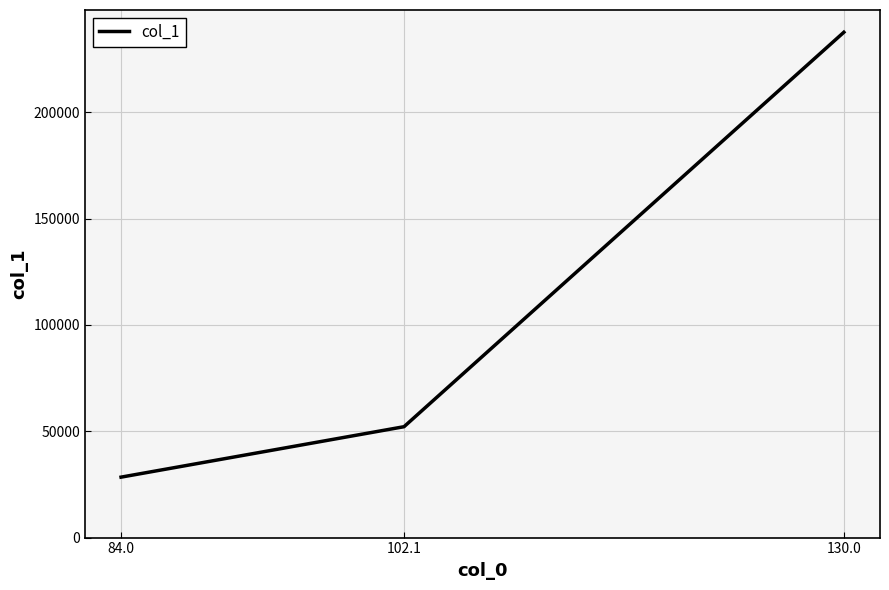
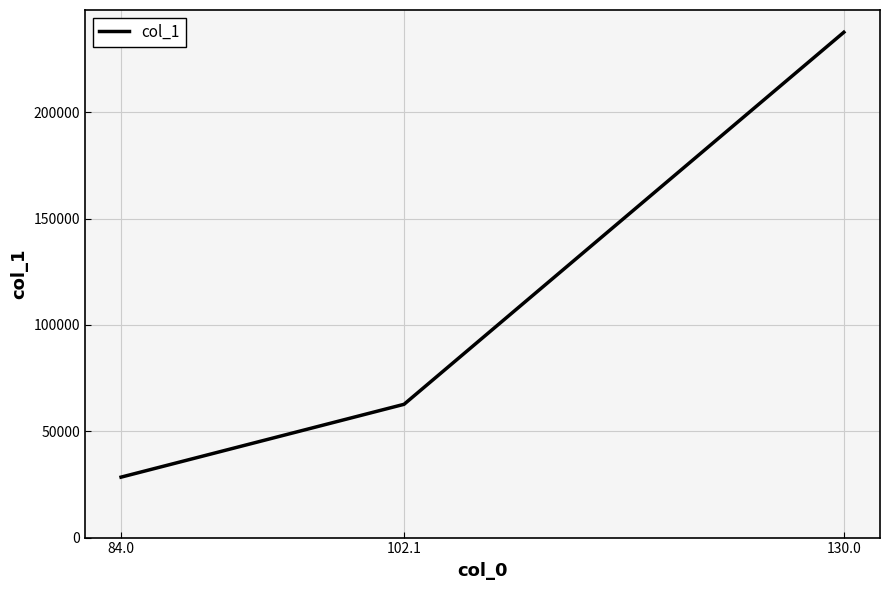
102.1: 52000 -> 63000
